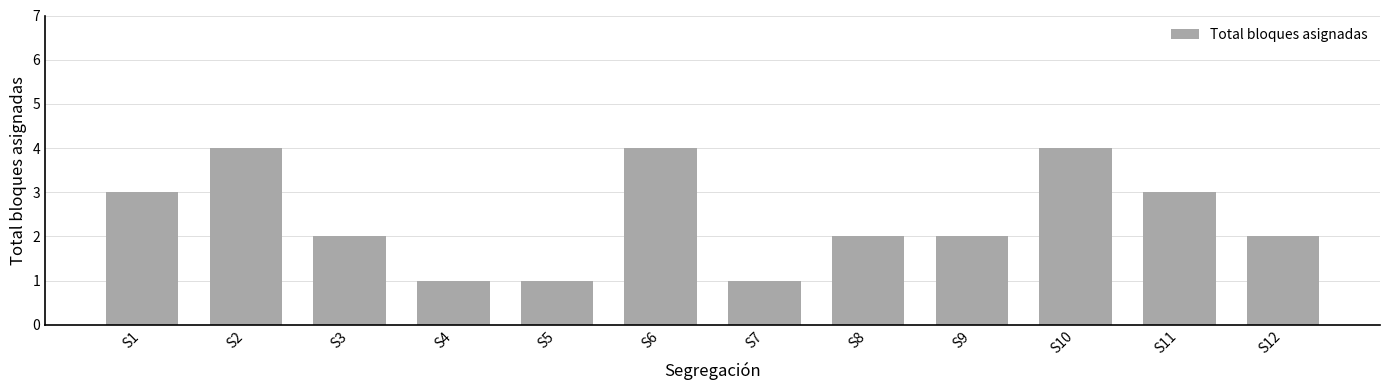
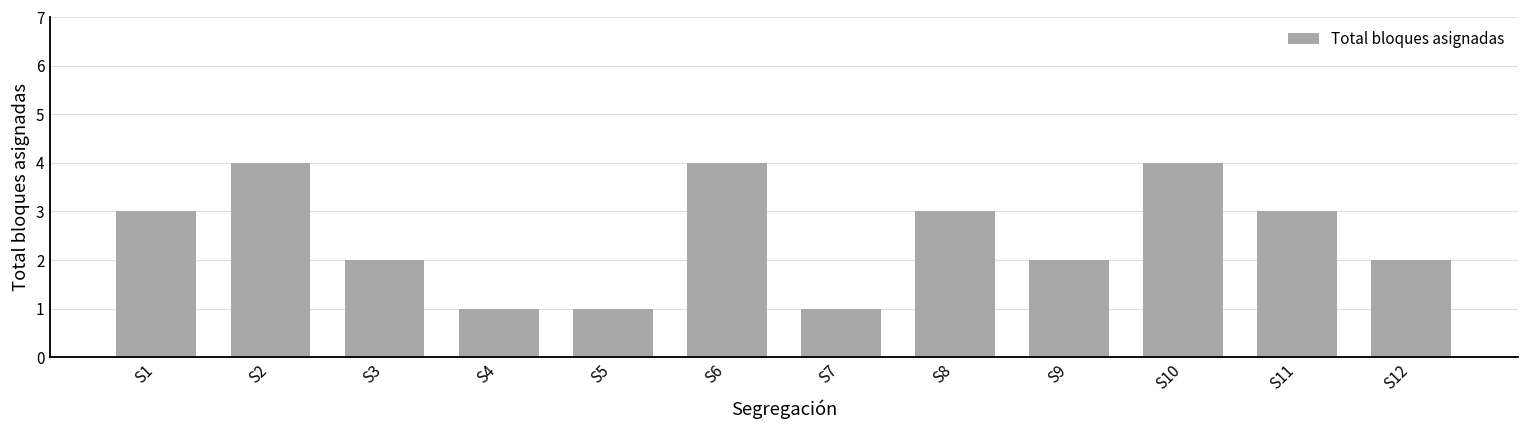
S8: 2 -> 3
